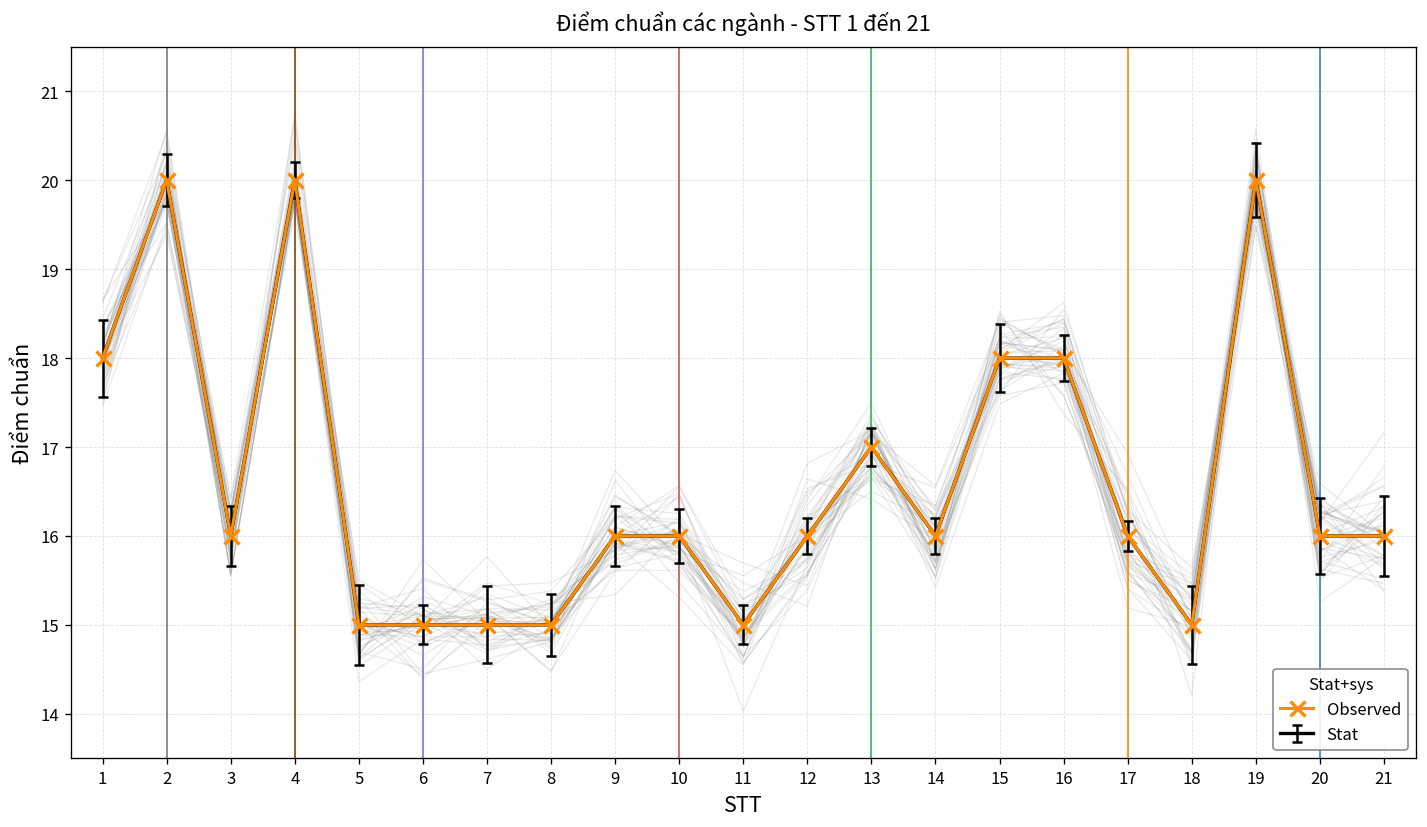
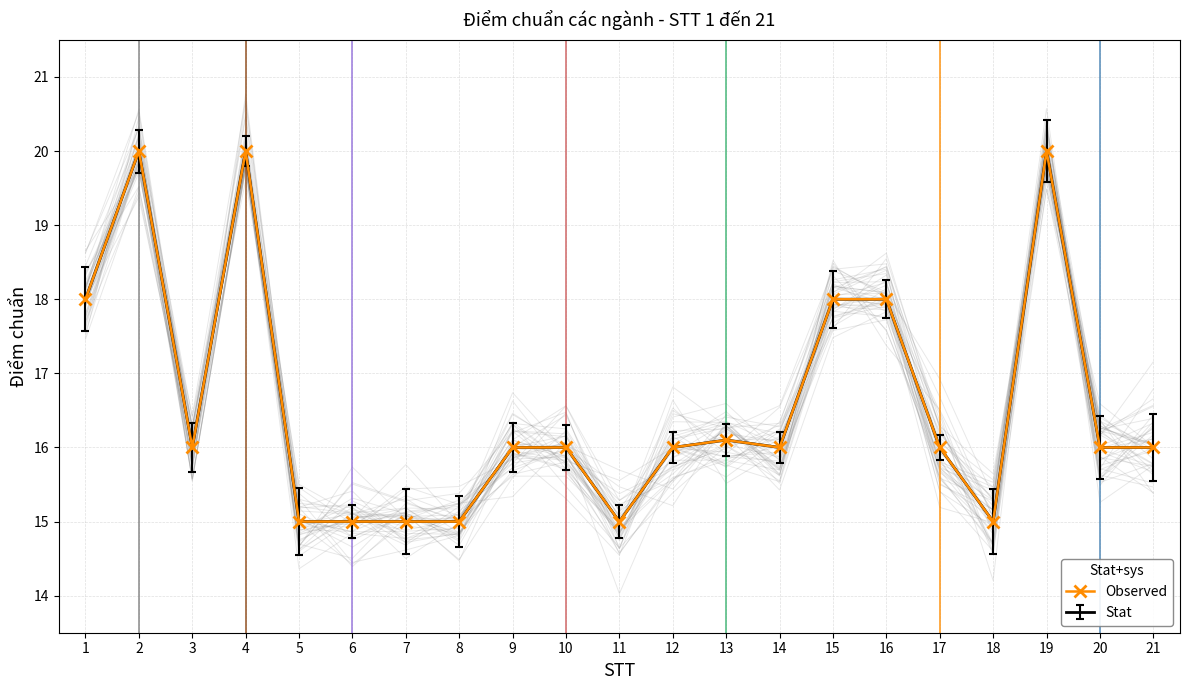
Observed, 13: 17.0 -> 16.1
